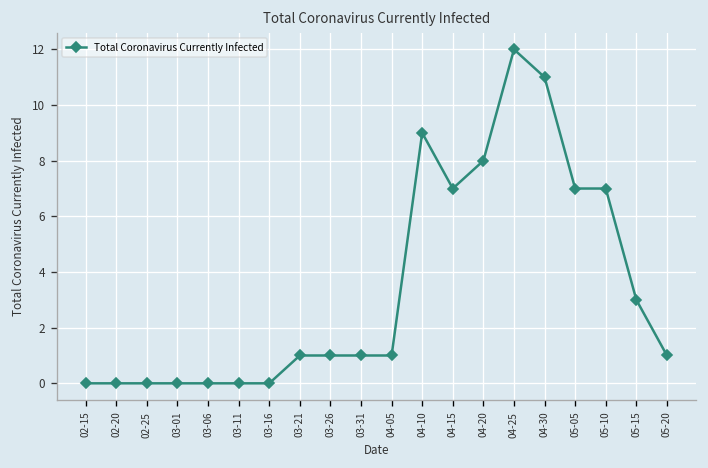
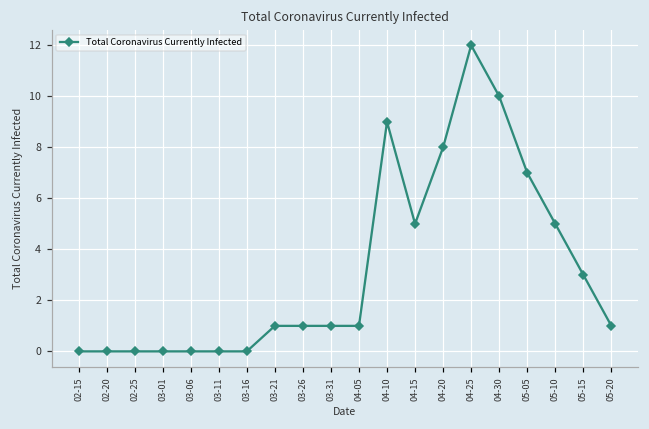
04-15: 7 -> 5
04-30: 11 -> 10
05-10: 7 -> 5
